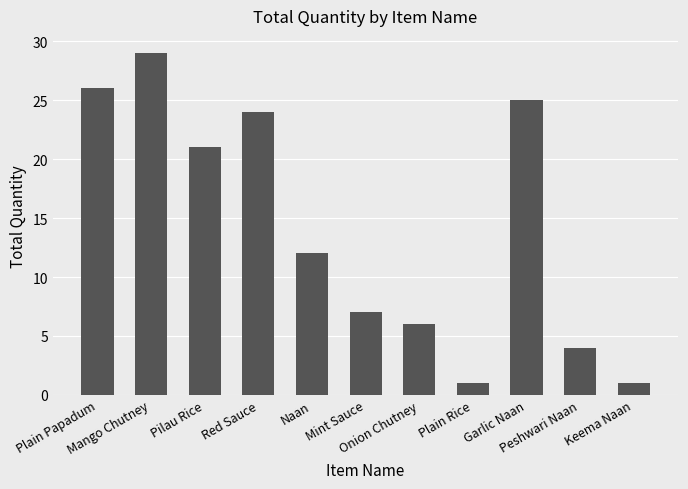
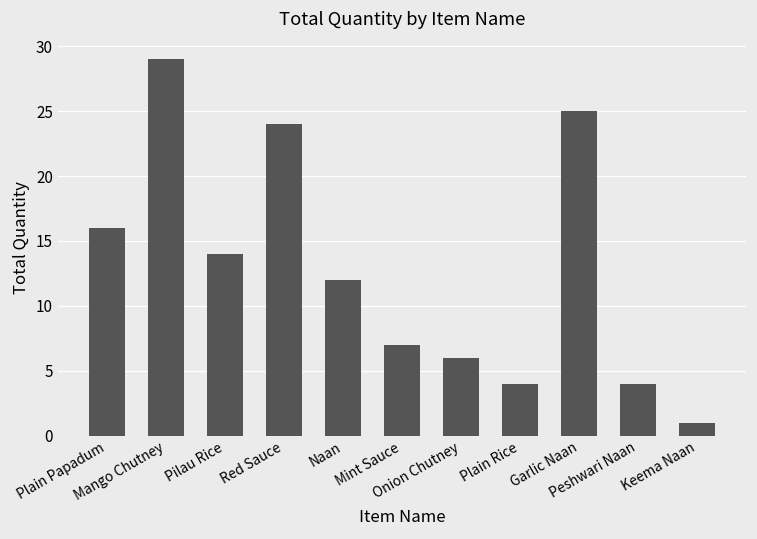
Plain Papadum: 26 -> 16
Pilau Rice: 21 -> 14
Plain Rice: 1 -> 4
